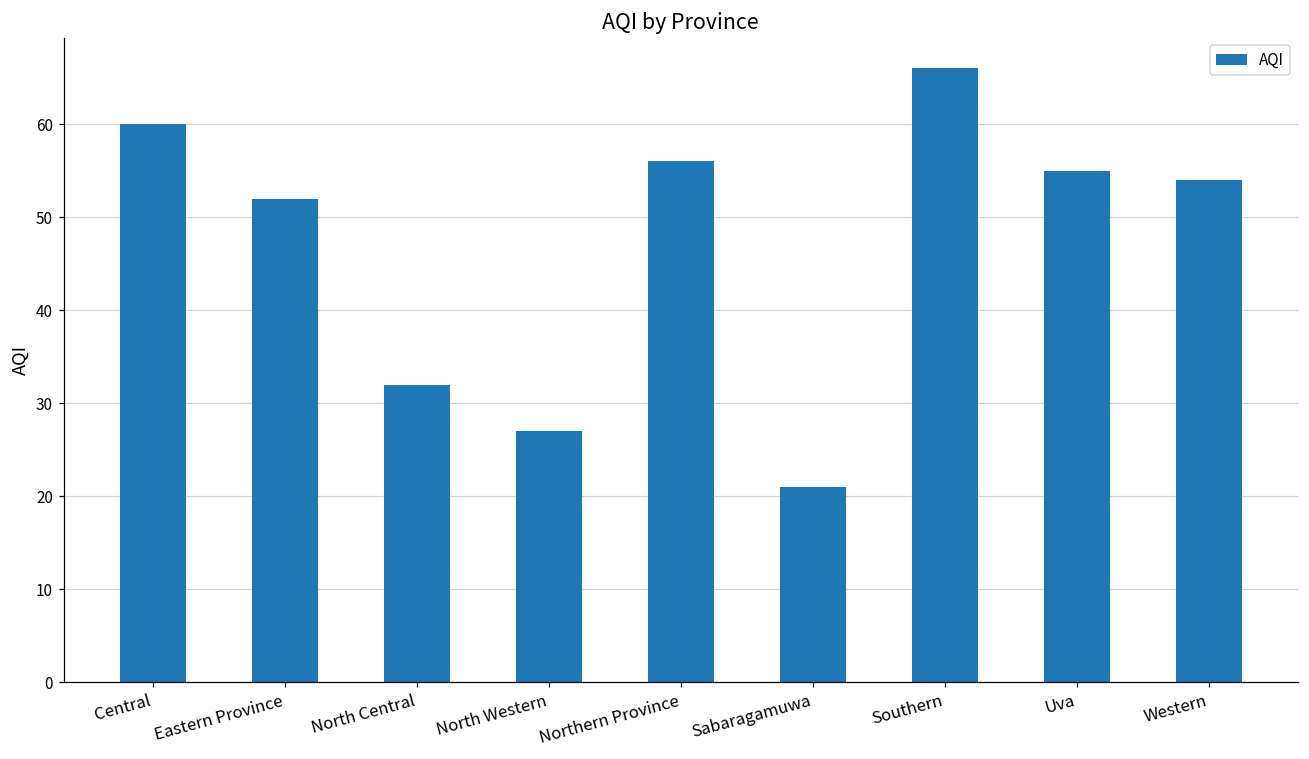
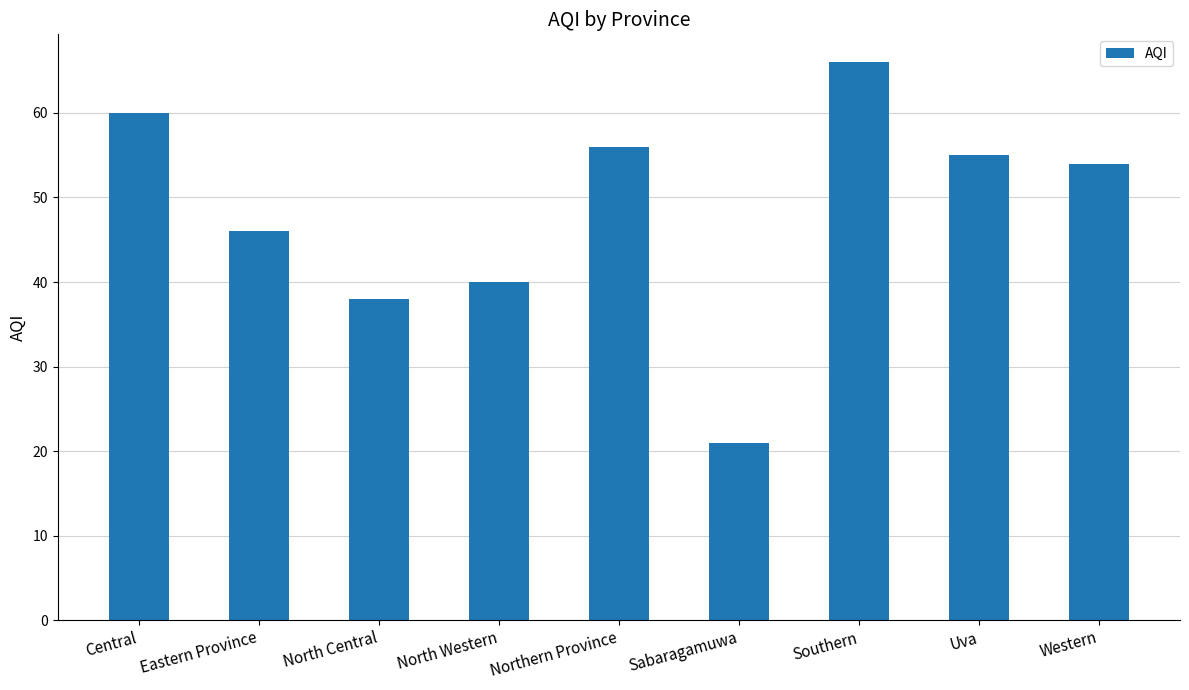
Eastern Province: 52 -> 46
North Central: 32 -> 38
North Western: 27 -> 40
